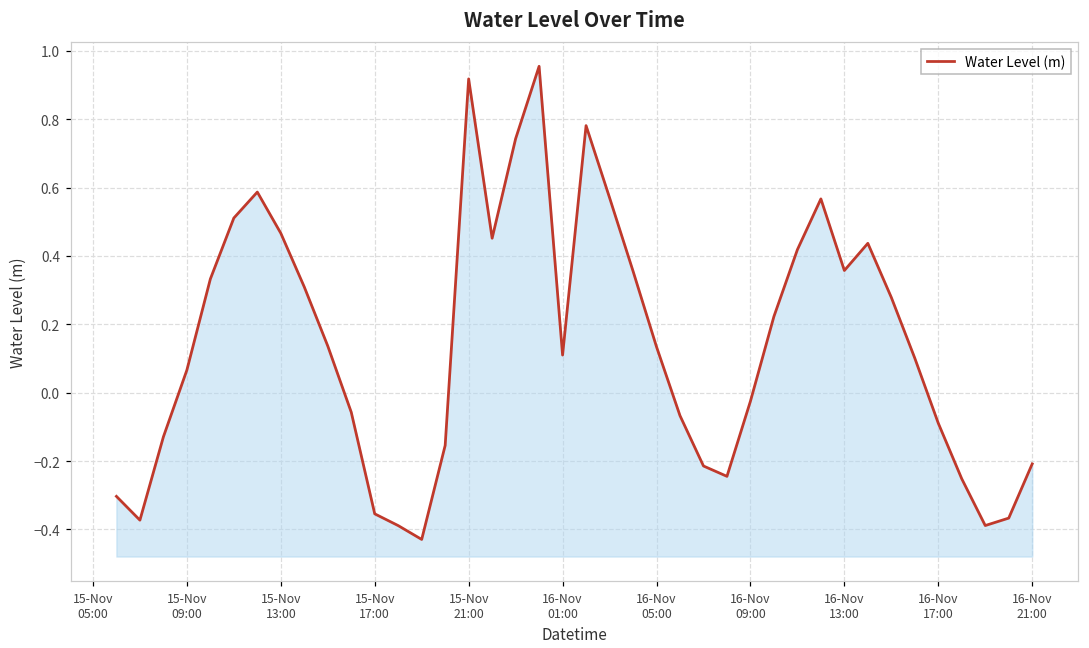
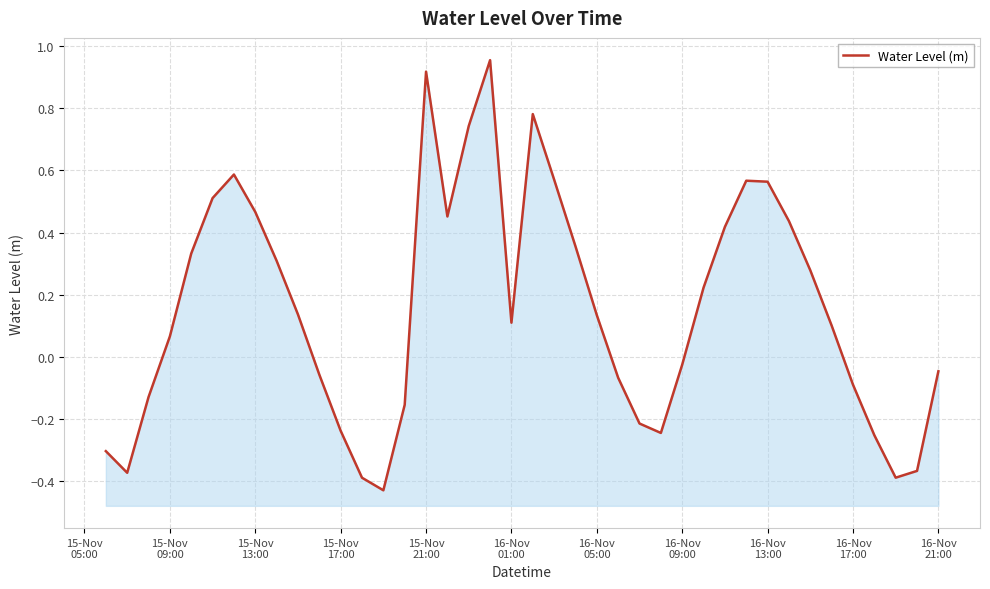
15-Nov 17:00: -0.35 -> -0.24
16-Nov 13:00: 0.36 -> 0.56
16-Nov 21:00: -0.21 -> -0.05
